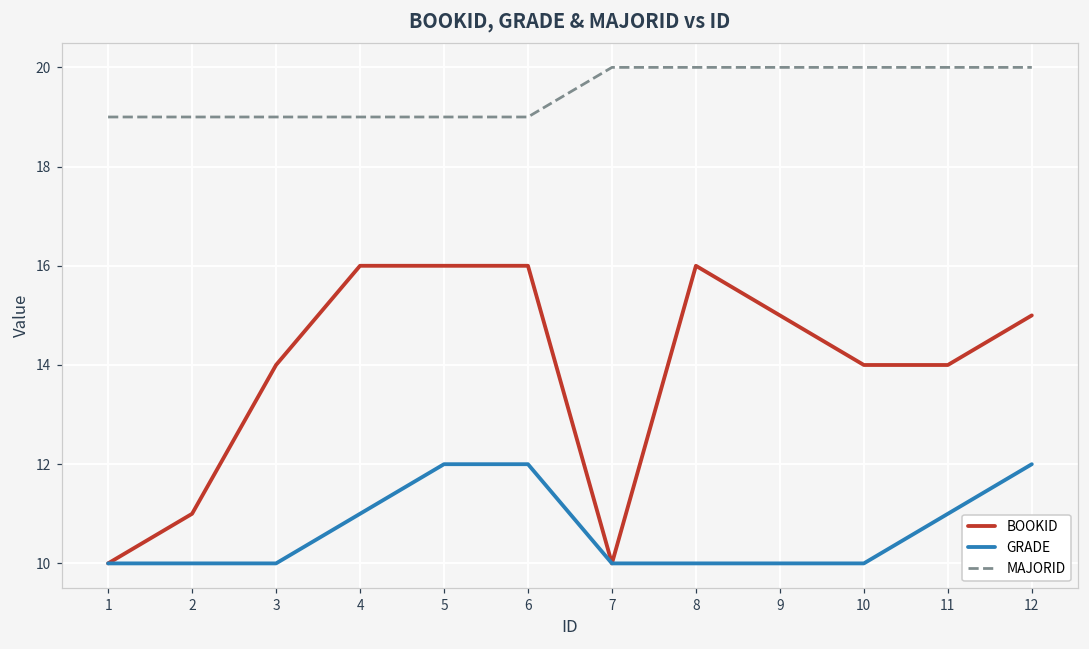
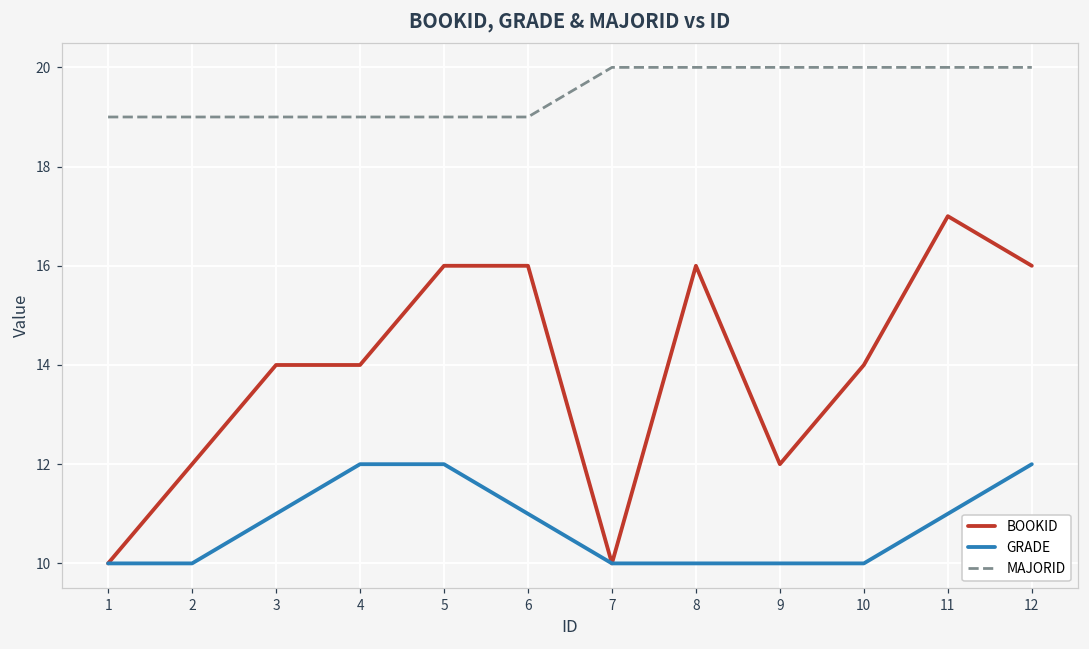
BOOKID, 2: 11 -> 12
GRADE, 3: 10 -> 11
BOOKID, 4: 16 -> 14
GRADE, 4: 11 -> 12
GRADE, 6: 12 -> 11
BOOKID, 9: 15 -> 12
BOOKID, 11: 14 -> 17
BOOKID, 12: 15 -> 16
